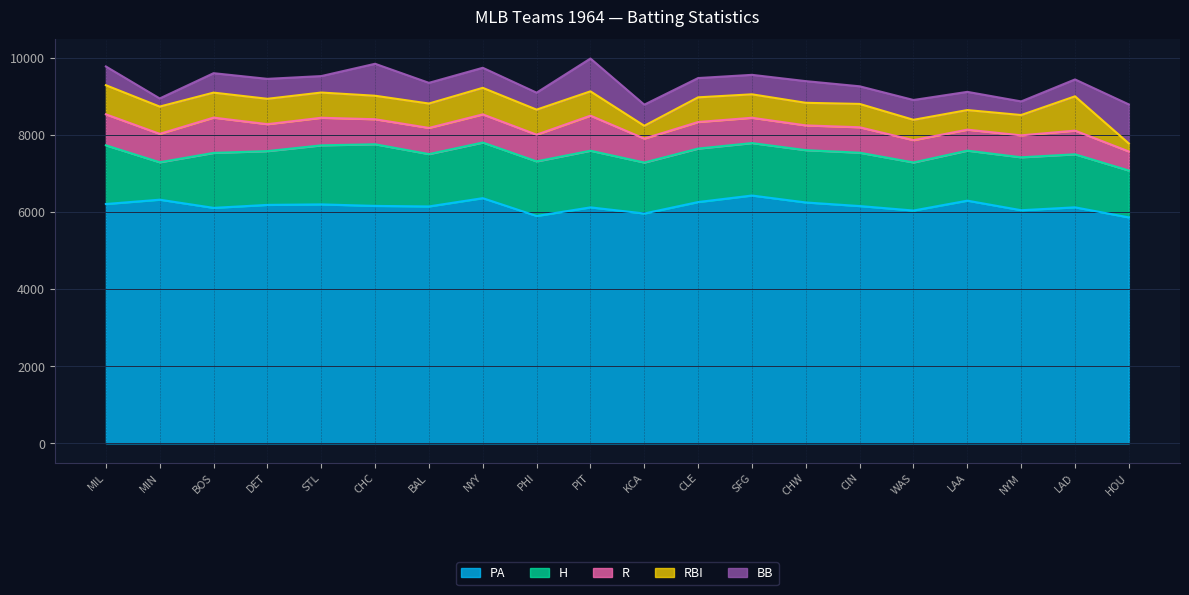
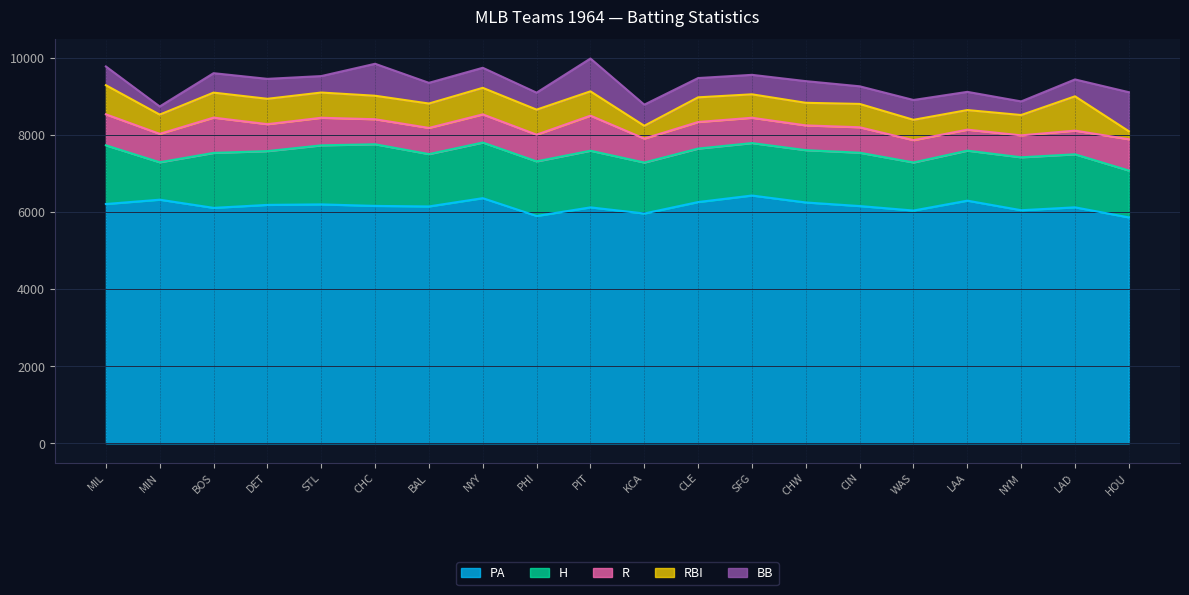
RBI, MIN: 700 -> 500
R, HOU: 500 -> 800
